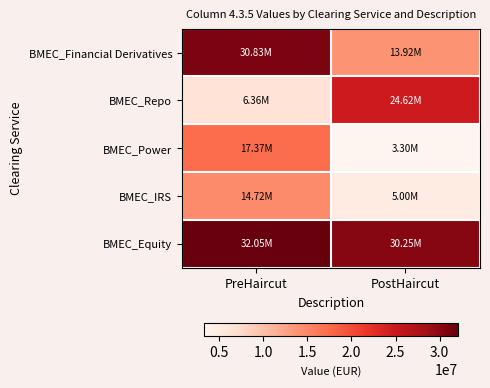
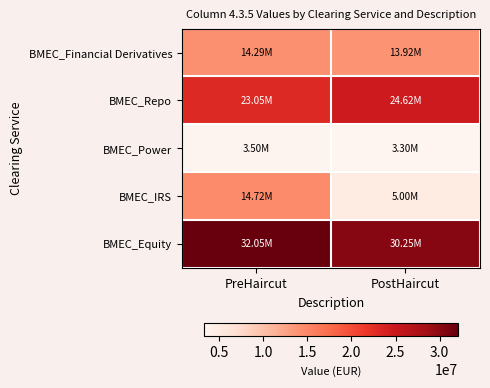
BMEC_Financial Derivatives, PreHaircut: 30.83M -> 14.29M
BMEC_Repo, PreHaircut: 6.36M -> 23.05M
BMEC_Power, PreHaircut: 17.37M -> 3.50M
